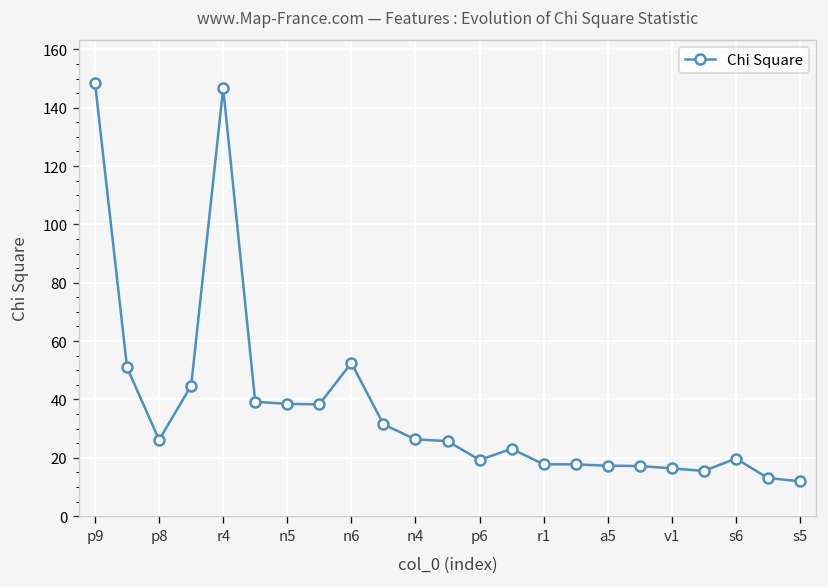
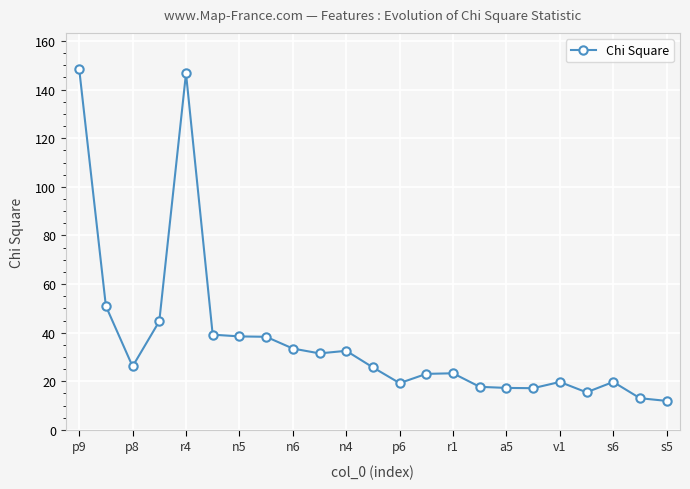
n6: 53 -> 33
n4: 26 -> 33
r1: 18 -> 23
v1: 16 -> 20
